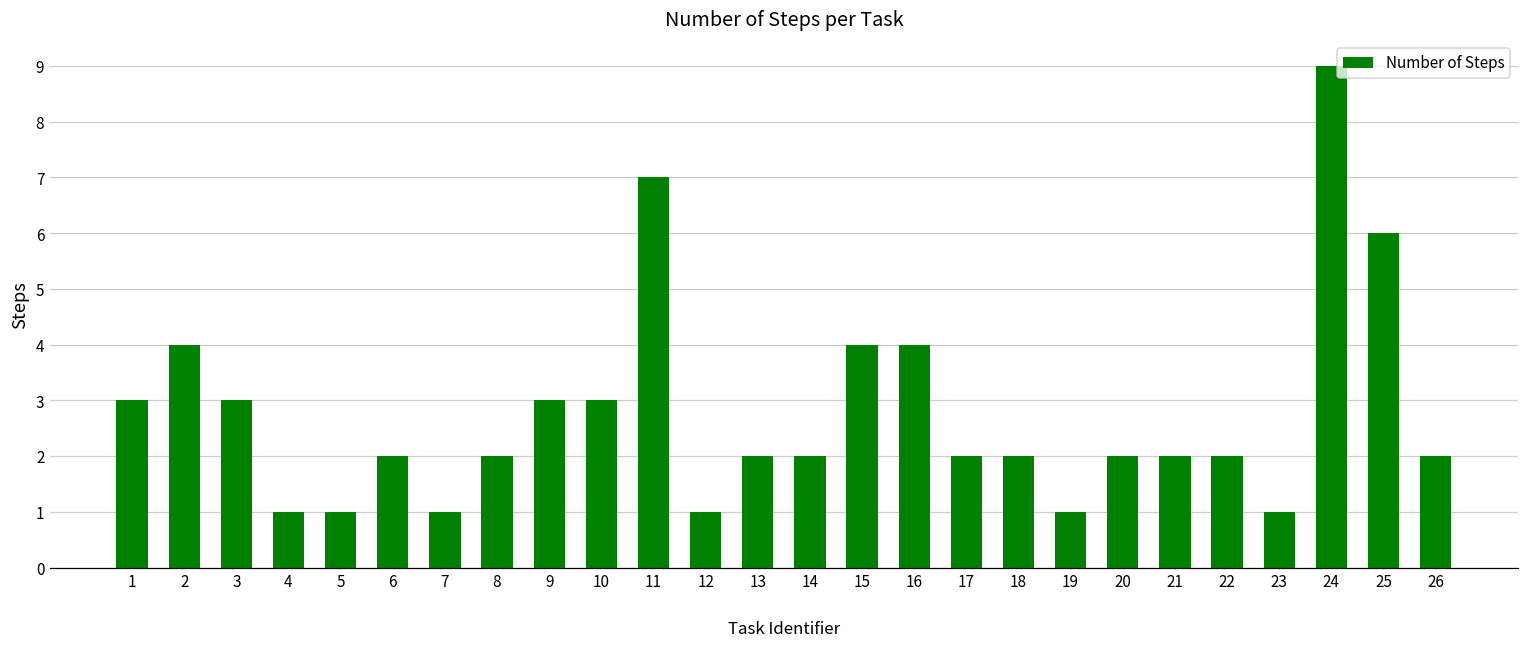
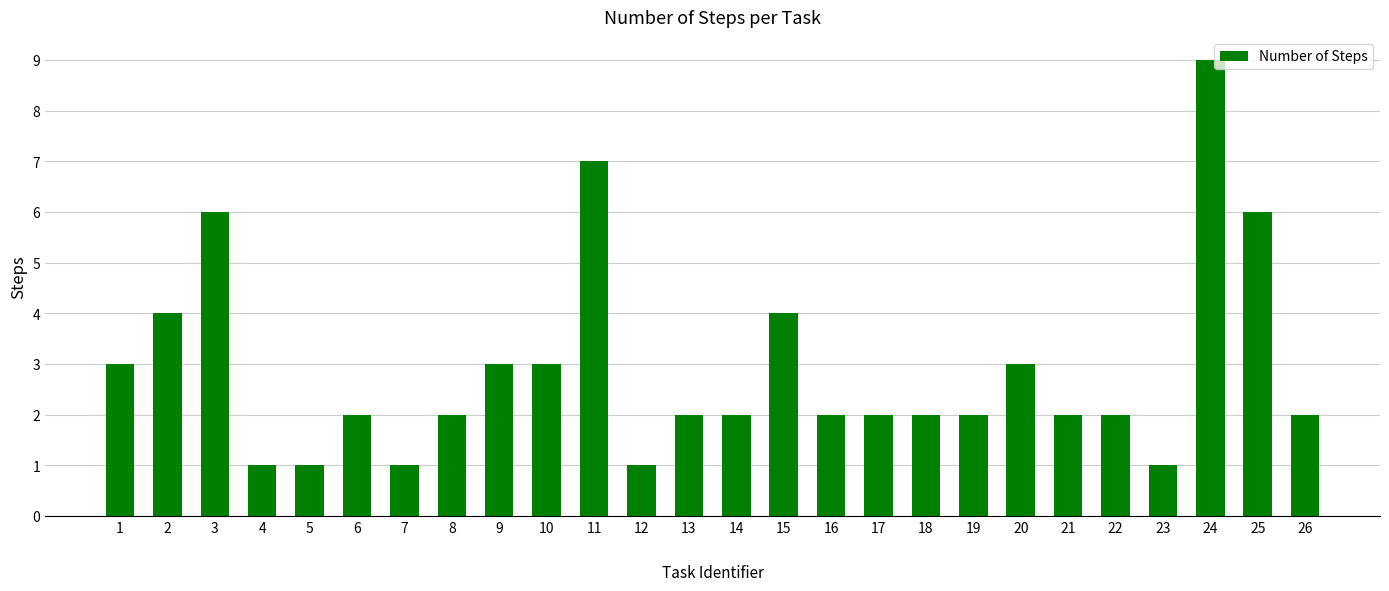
3: 3 -> 6
16: 4 -> 2
19: 1 -> 2
20: 2 -> 3
